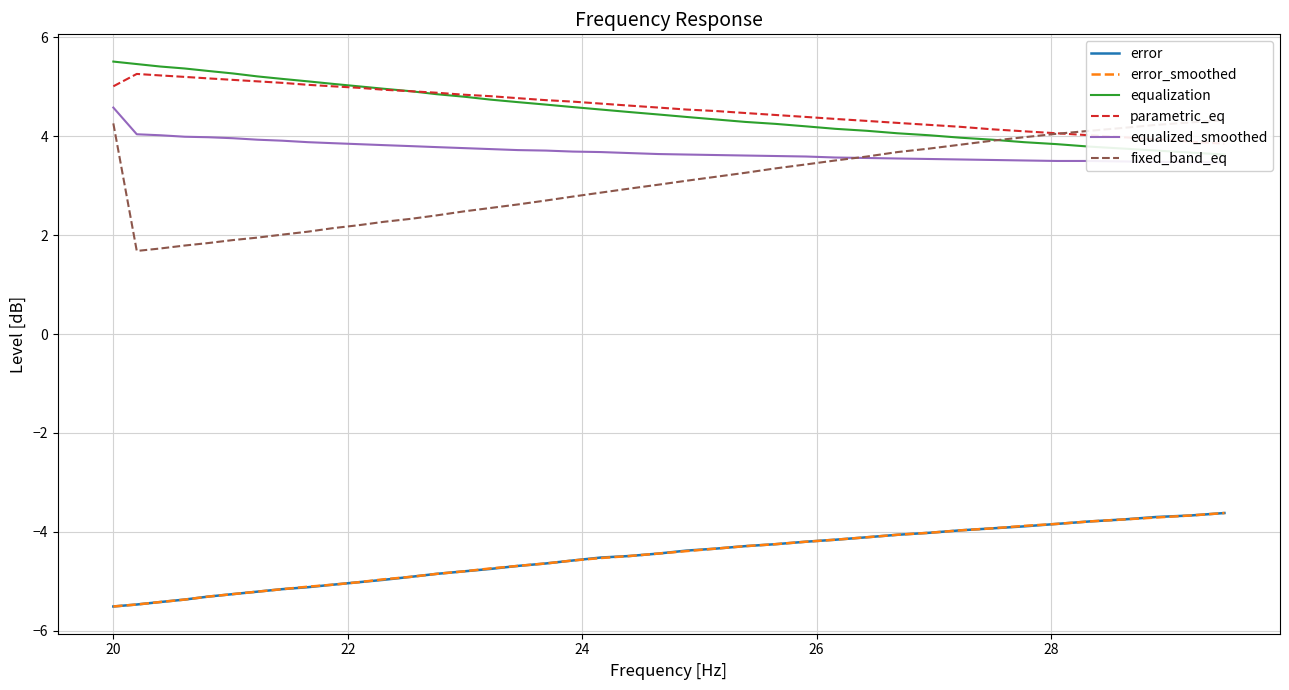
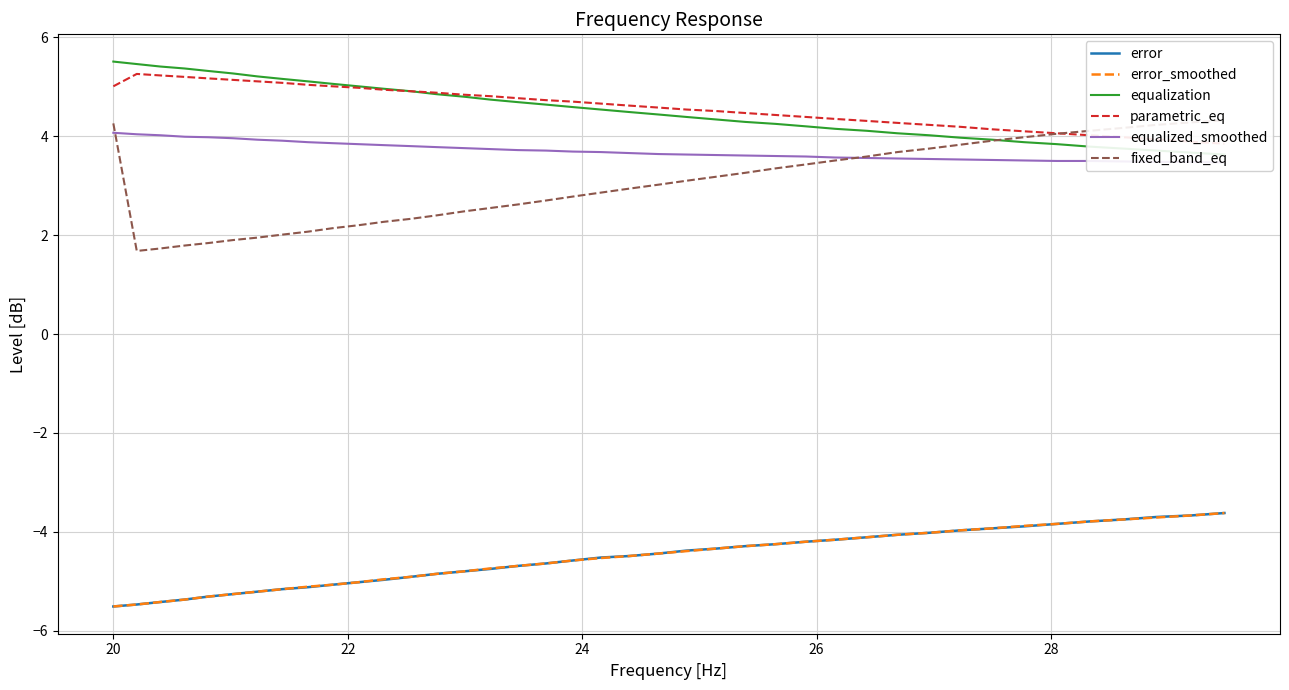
equalized_smoothed, 20: 4.6 -> 4.1
